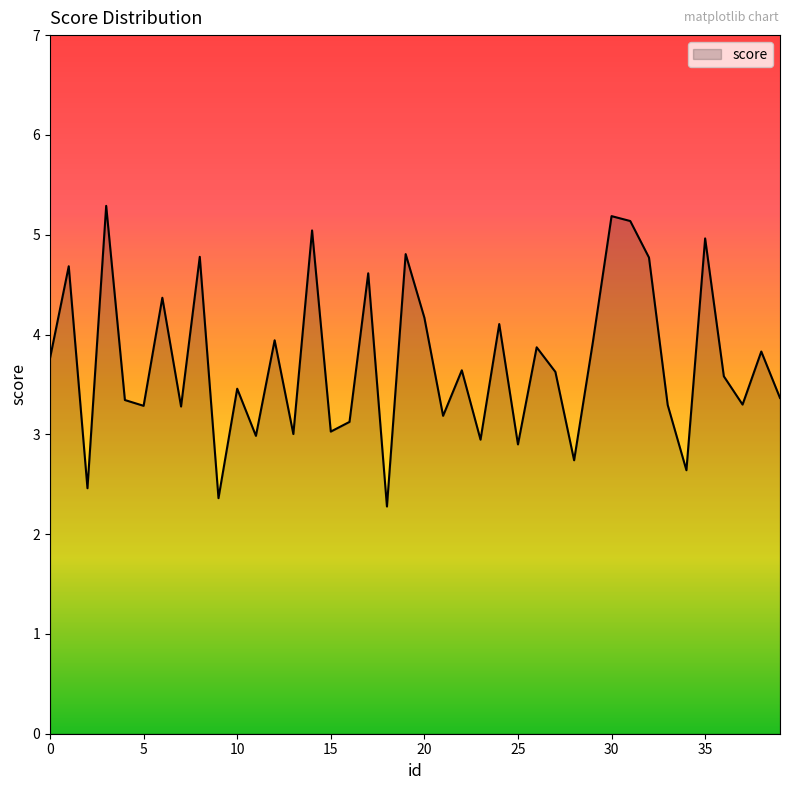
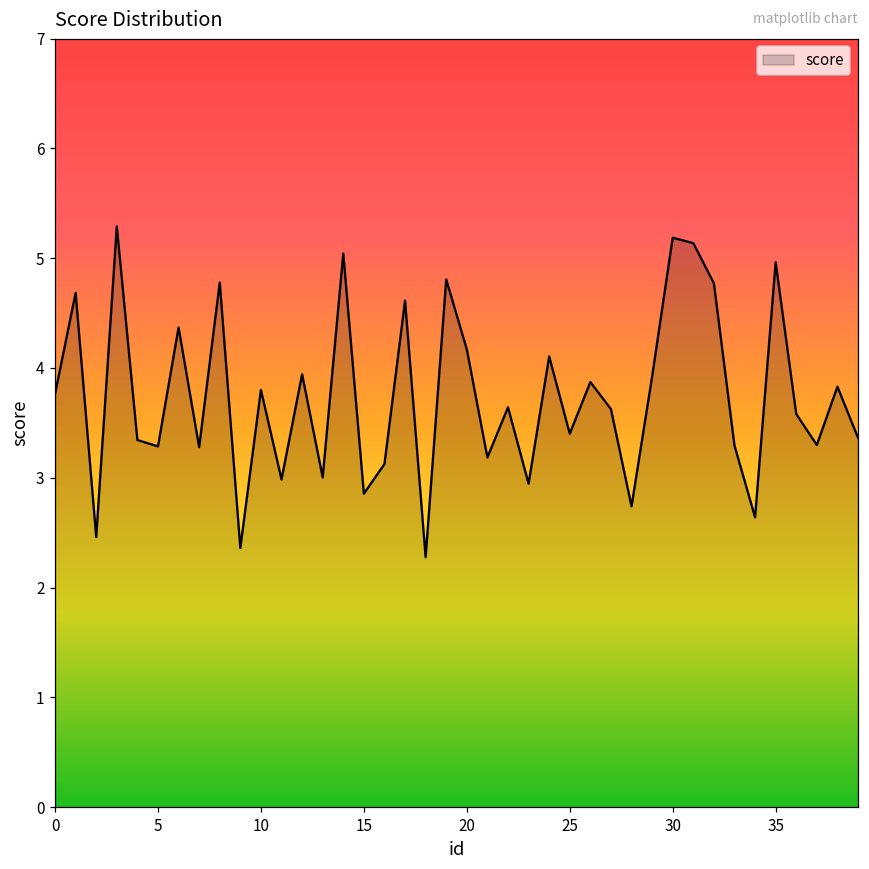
10: 3.5 -> 3.8
15: 3.0 -> 2.9
25: 2.9 -> 3.4
